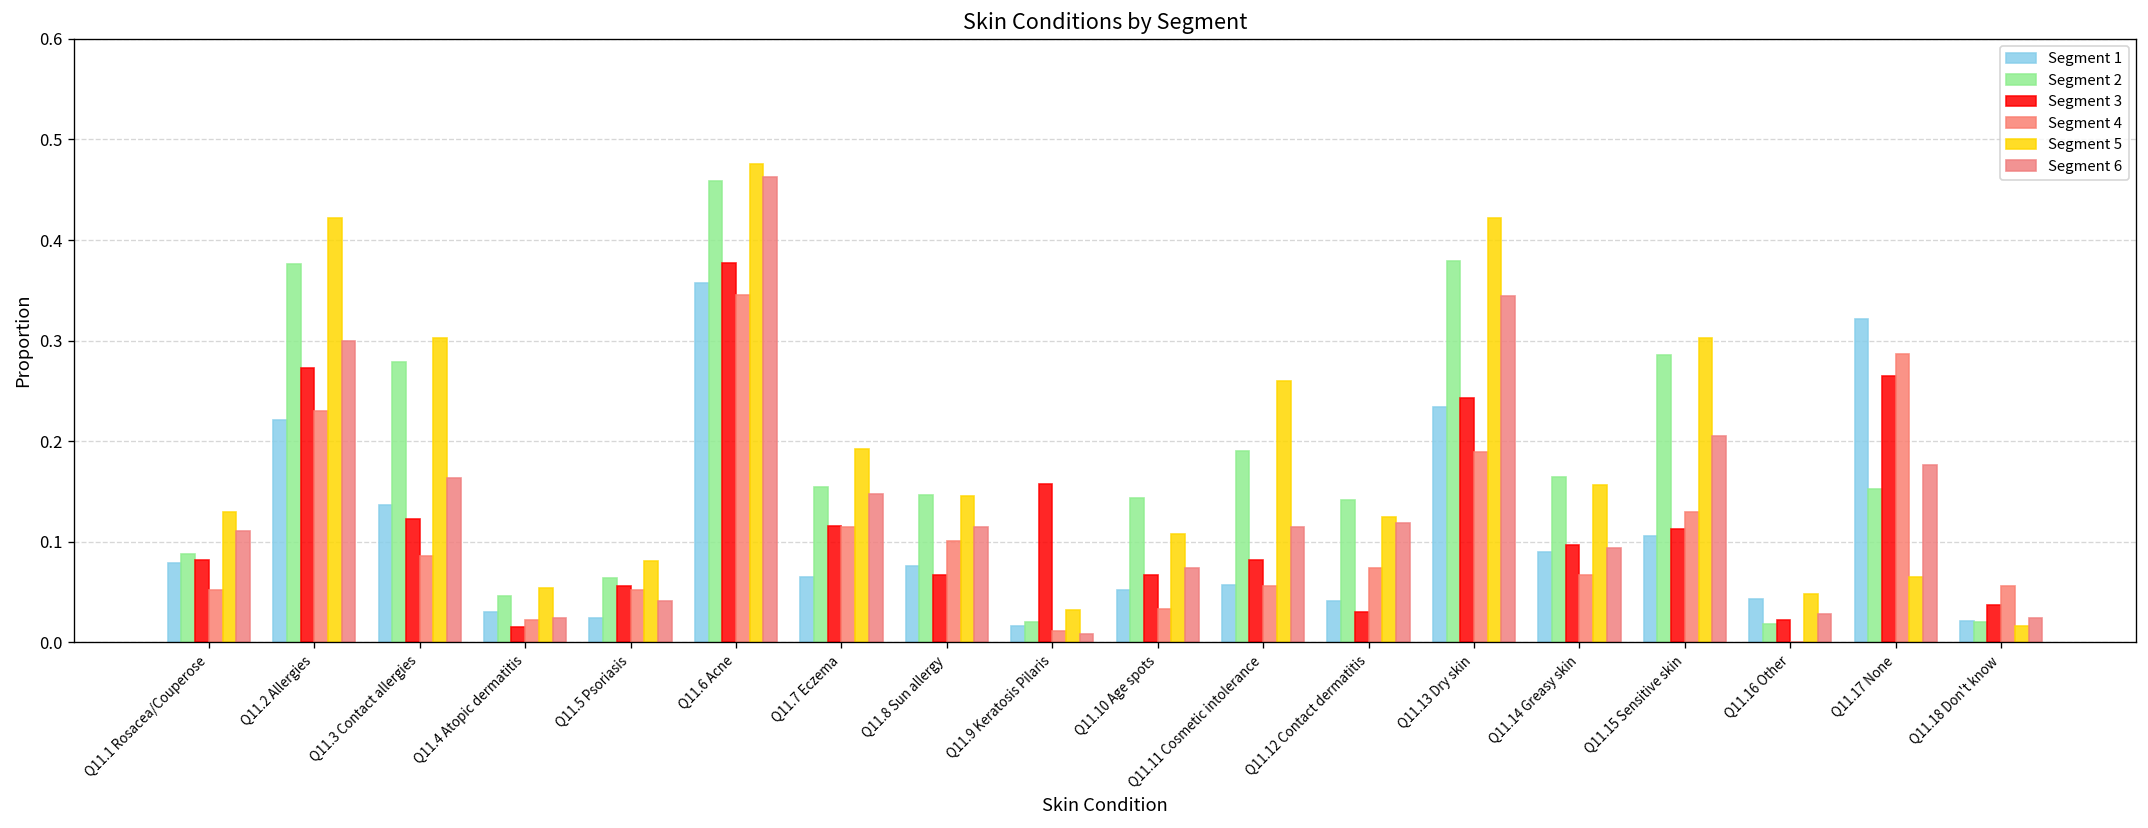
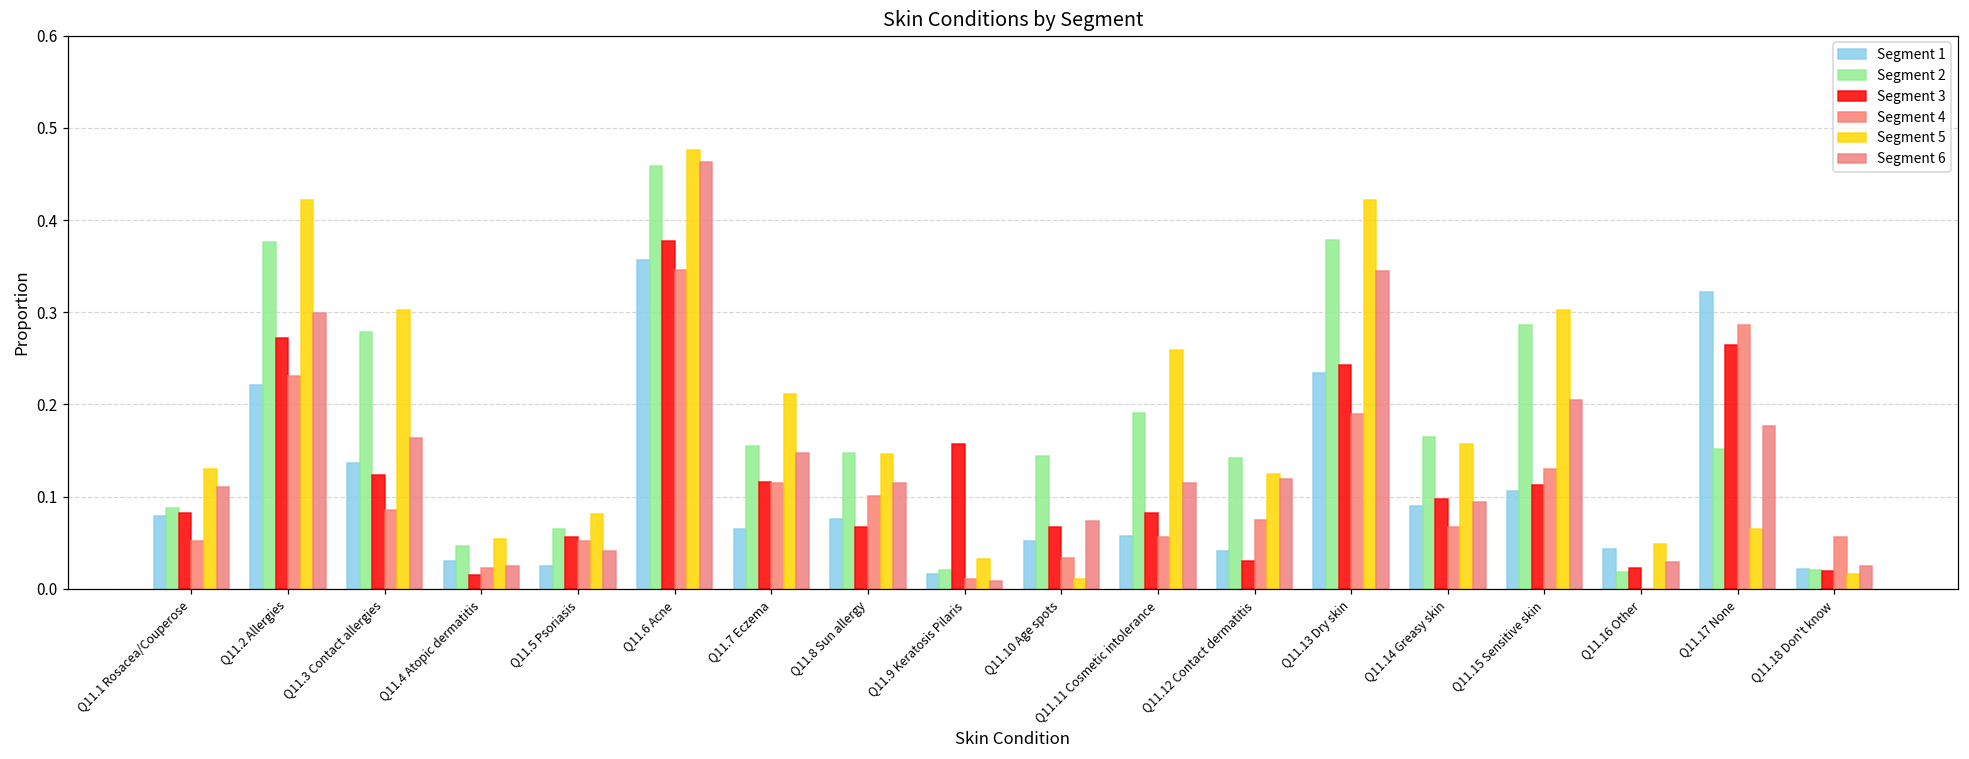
Segment 5, Q11.7 Eczema: 0.19 -> 0.21
Segment 5, Q11.10 Age spots: 0.11 -> 0.01
Segment 3, Q11.18 Don't know: 0.04 -> 0.02
